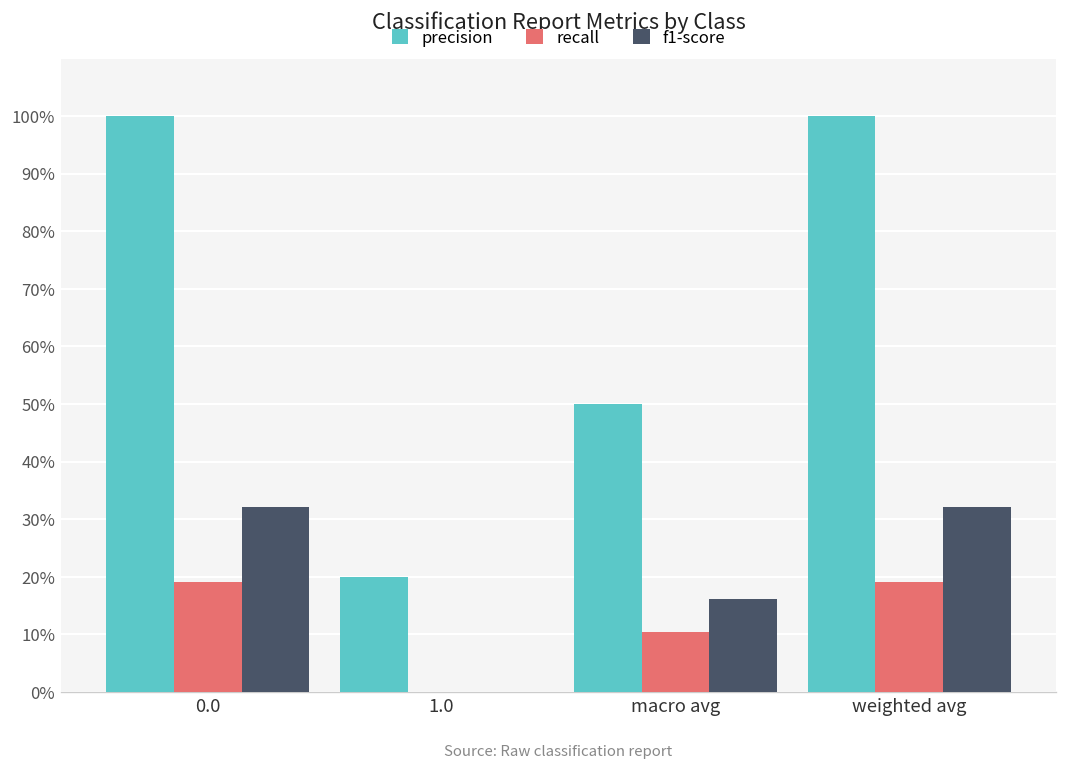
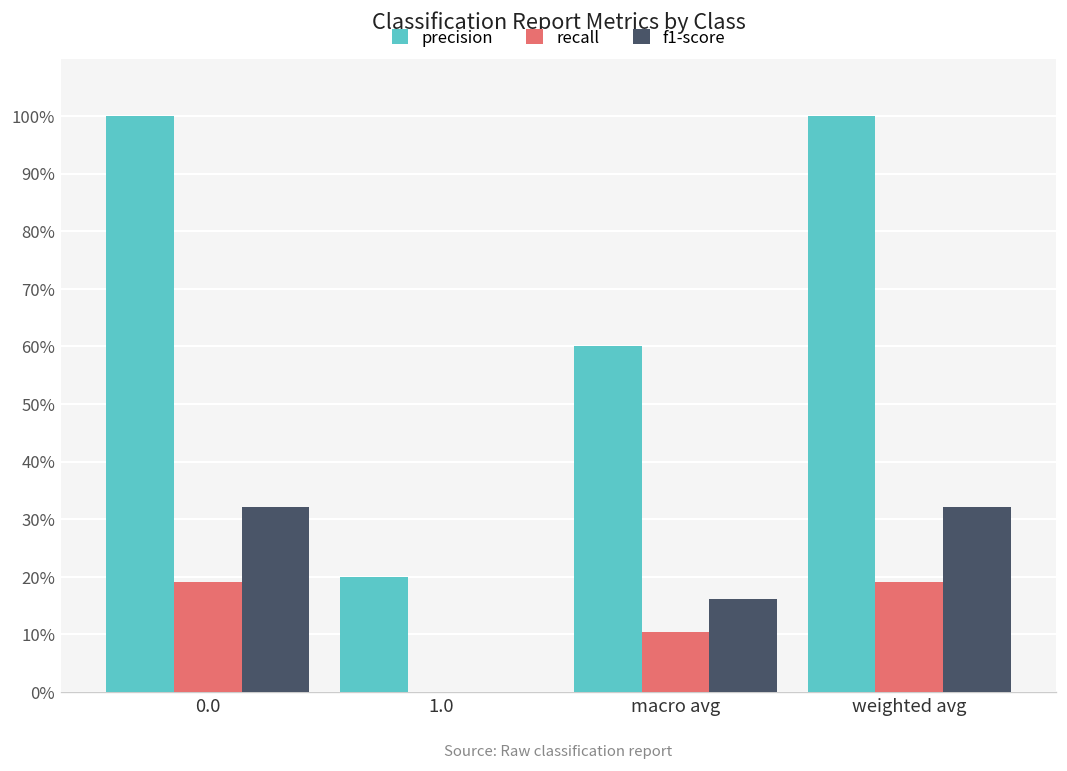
precision, macro avg: 50% -> 60%
